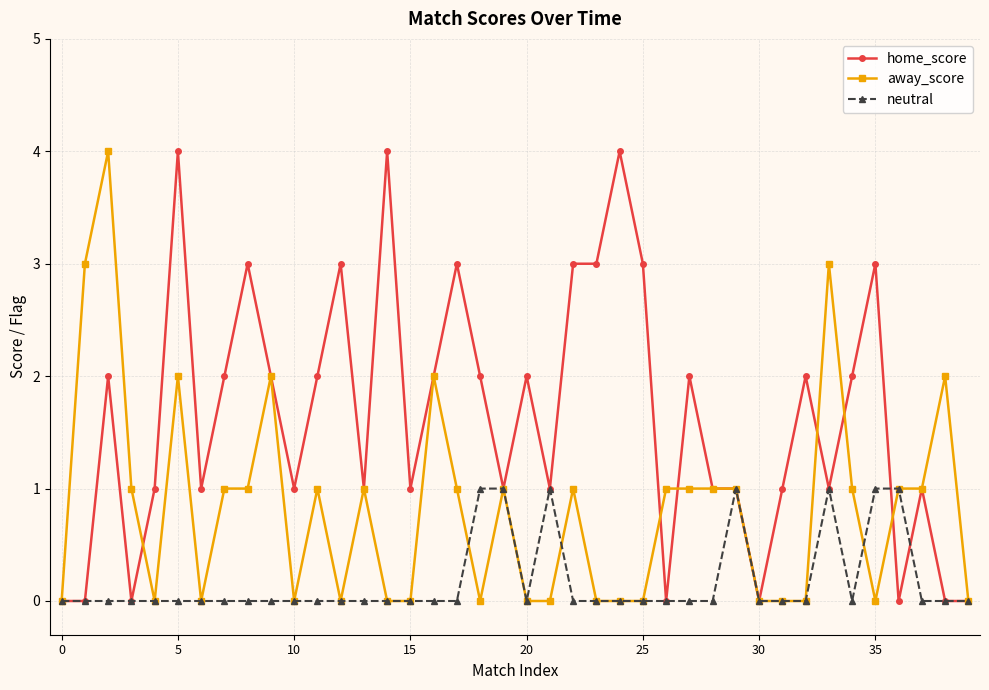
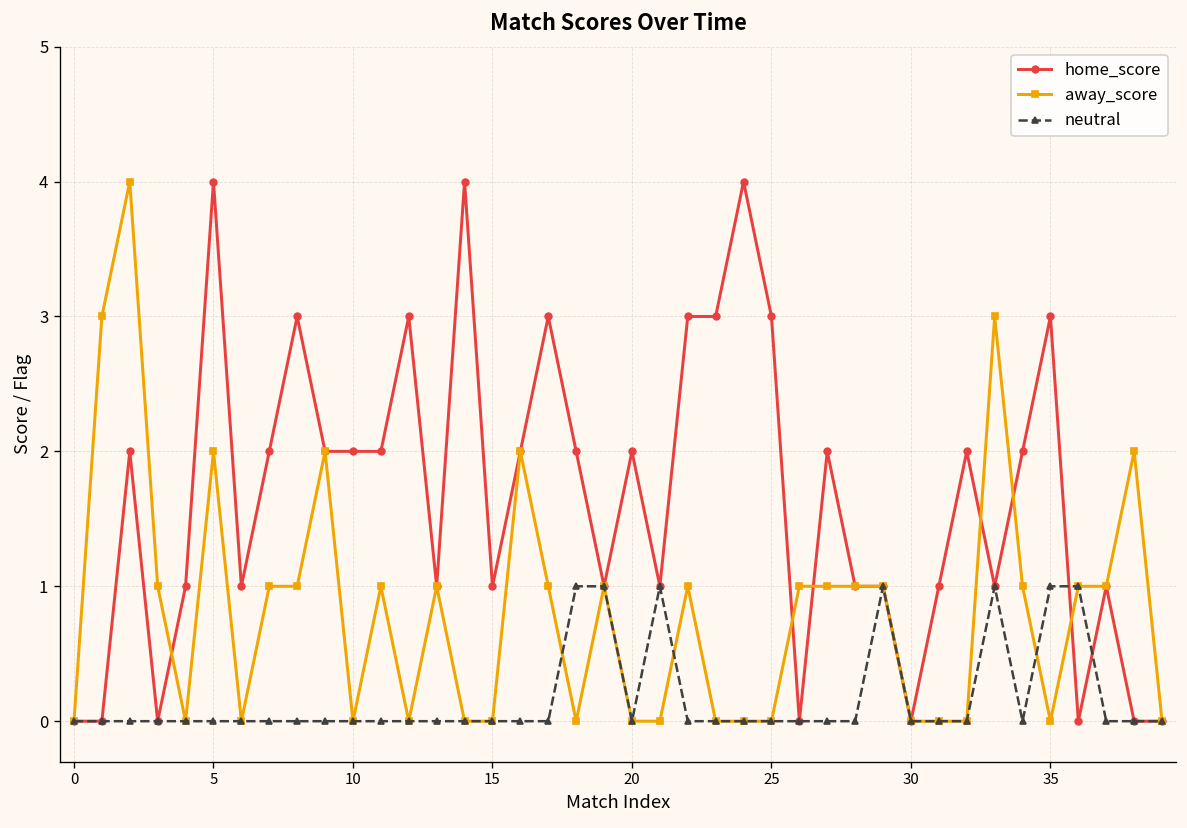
home_score, 10: 1 -> 2
